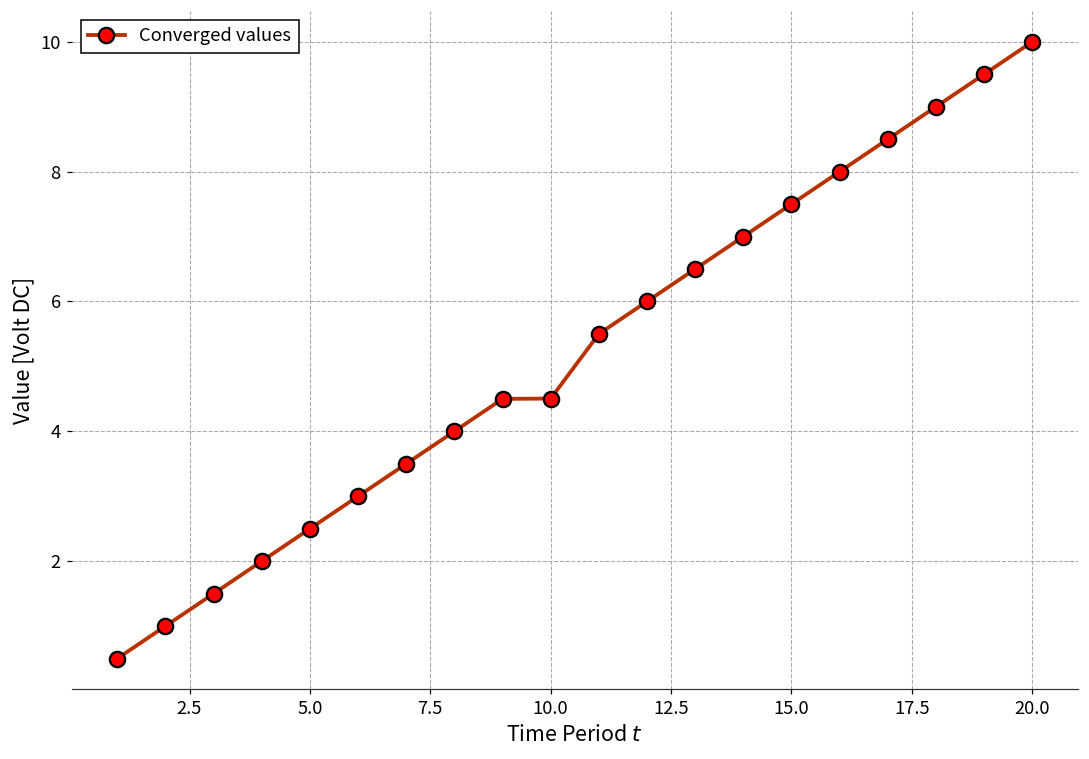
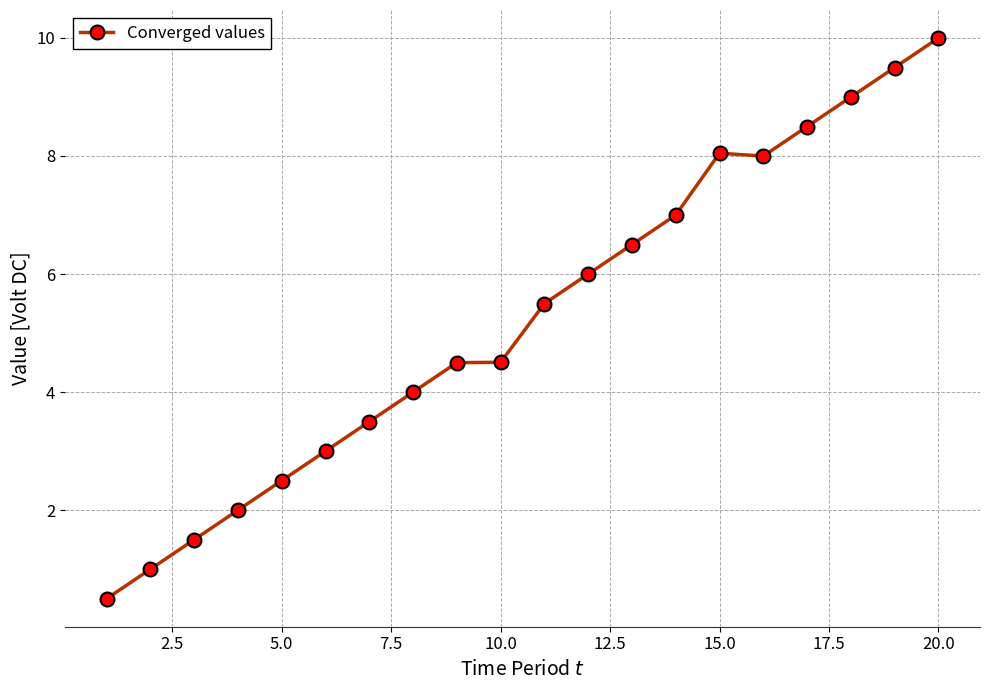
15.0: 7.5 -> 8.0
